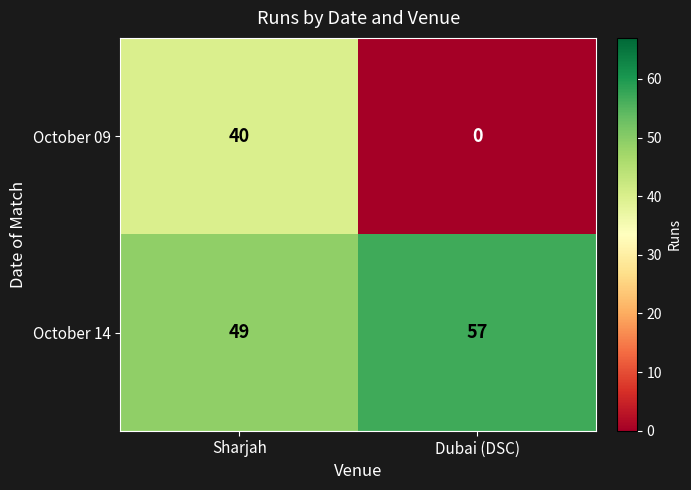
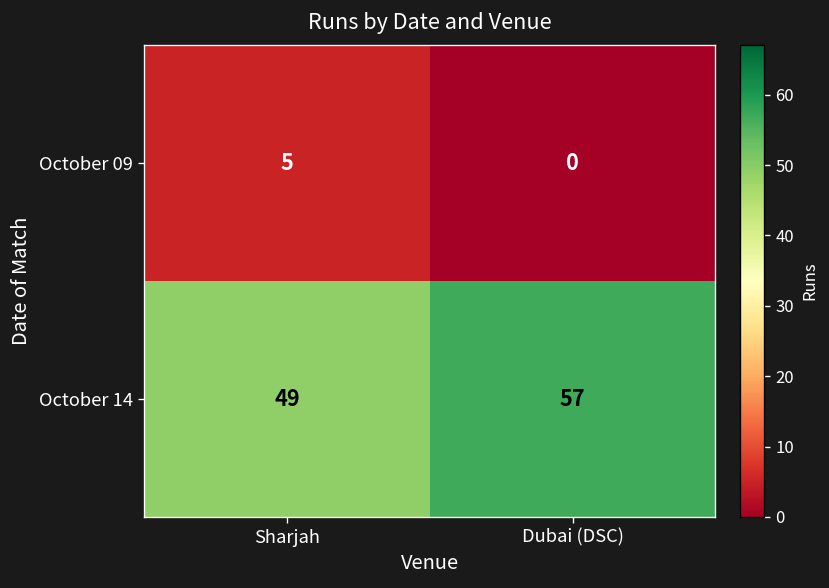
October 09, Sharjah: 40 -> 5
